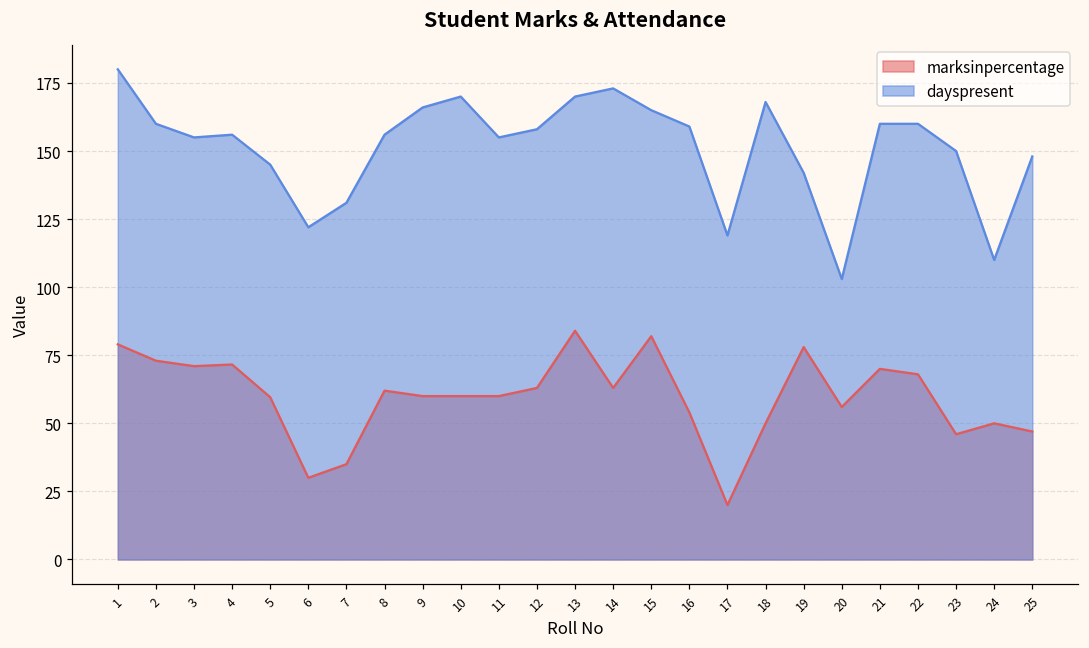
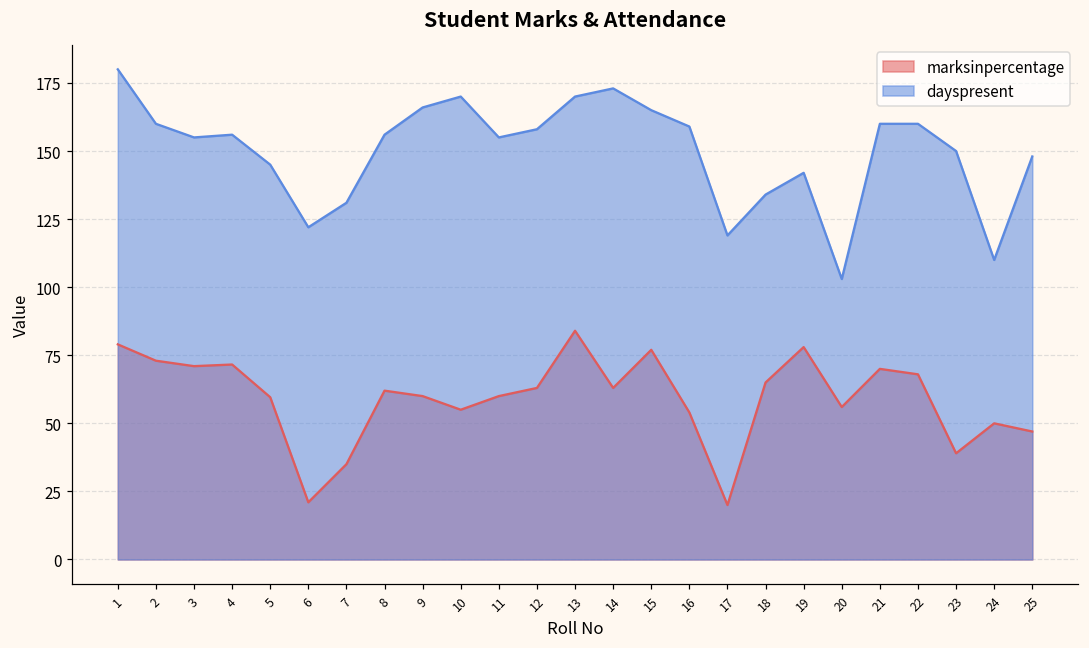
marksinpercentage, 6: 30 -> 21
marksinpercentage, 10: 60 -> 55
marksinpercentage, 15: 82 -> 77
marksinpercentage, 18: 50 -> 65
dayspresent, 18: 168 -> 134
marksinpercentage, 23: 46 -> 39
